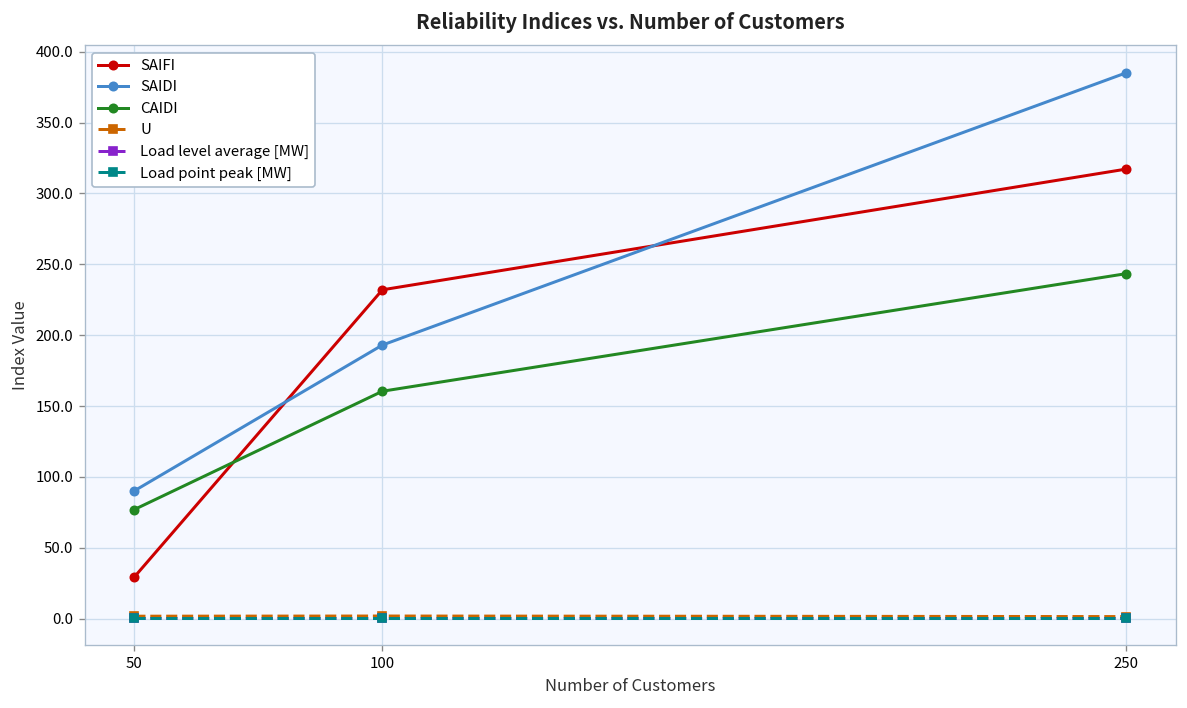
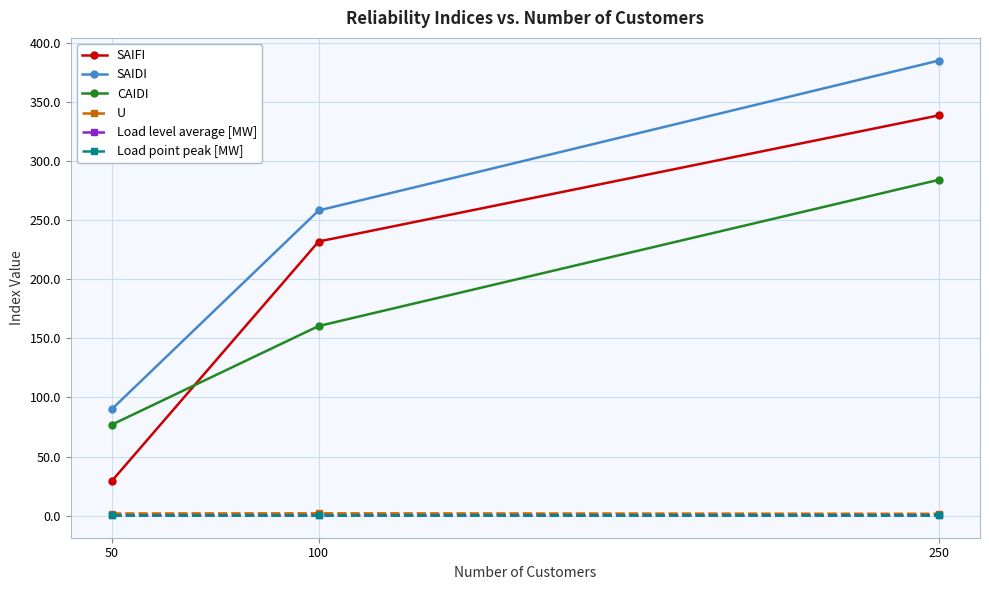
SAIDI, 100: 193 -> 258
SAIFI, 250: 317 -> 339
CAIDI, 250: 243 -> 284
